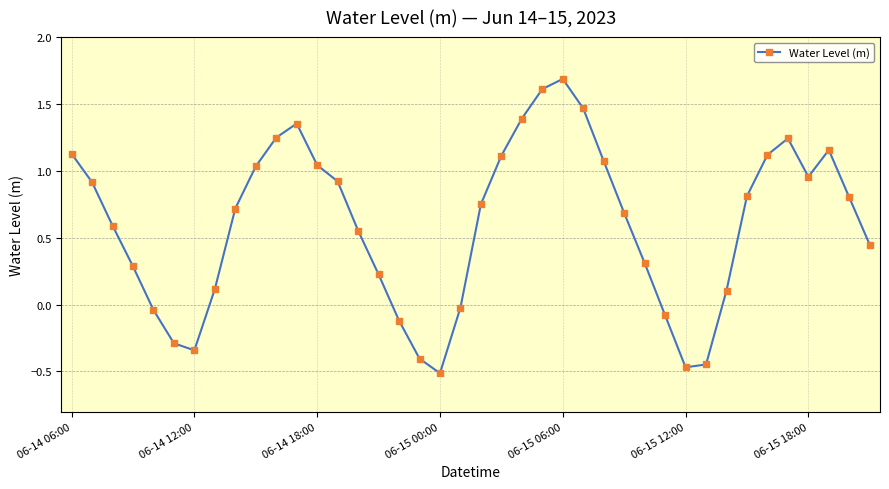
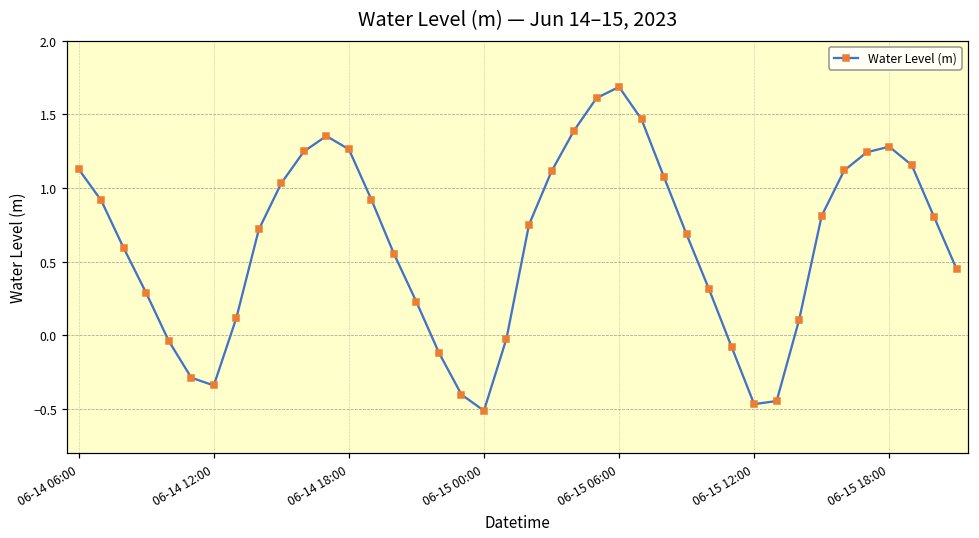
06-14 18:00: 1.04 -> 1.26
06-15 18:00: 0.96 -> 1.28
